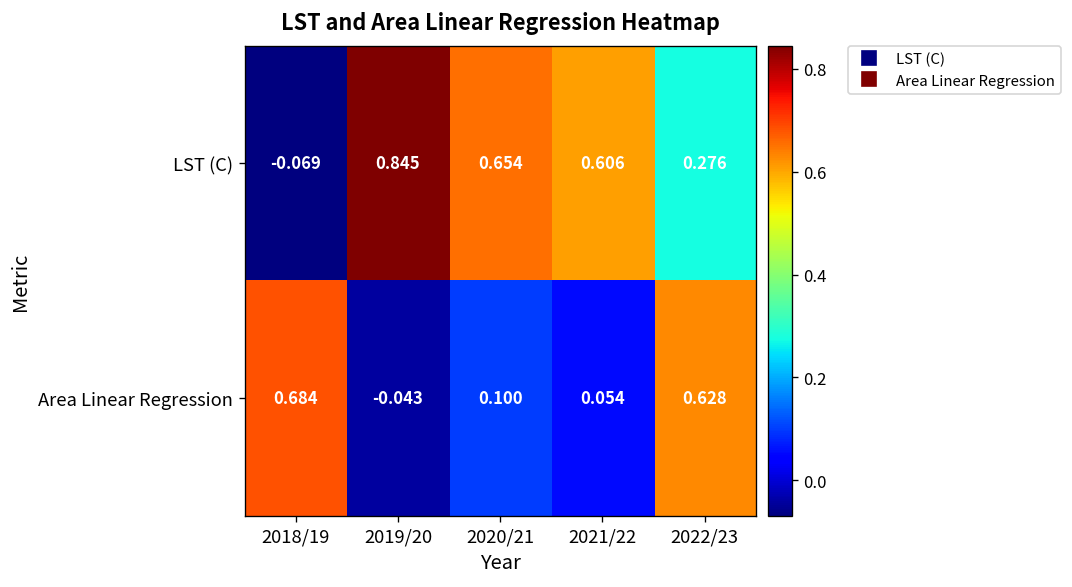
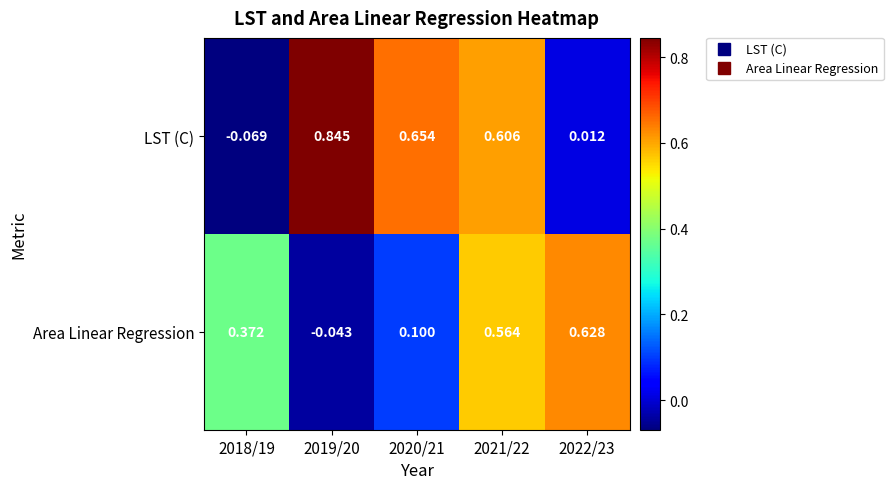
LST (C), 2022/23: 0.276 -> 0.012
Area Linear Regression, 2018/19: 0.684 -> 0.372
Area Linear Regression, 2021/22: 0.054 -> 0.564
